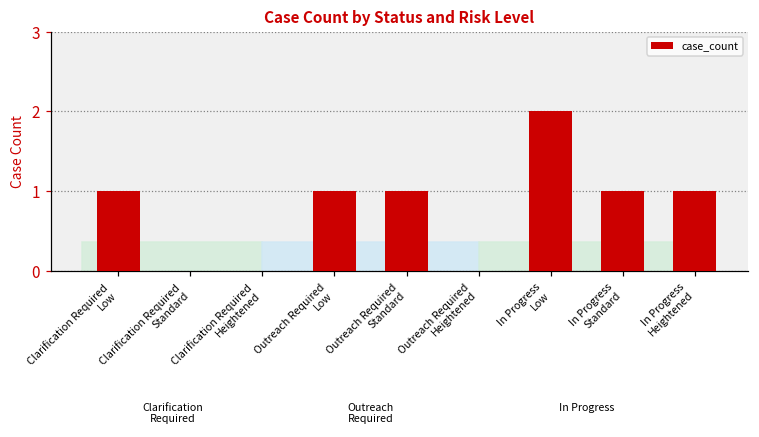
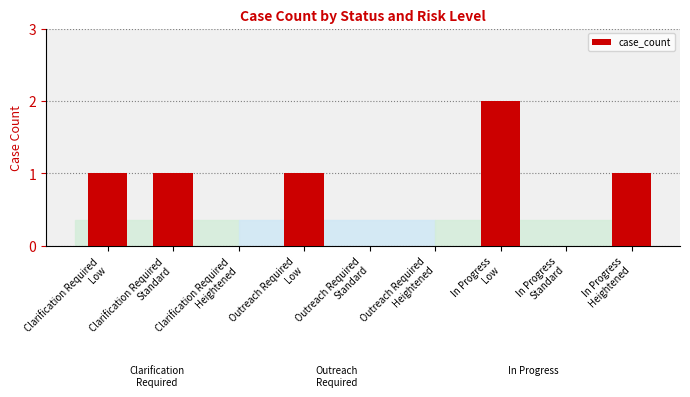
Clarification Required Standard: 0 -> 1
Outreach Required Standard: 1 -> 0
In Progress Standard: 1 -> 0
